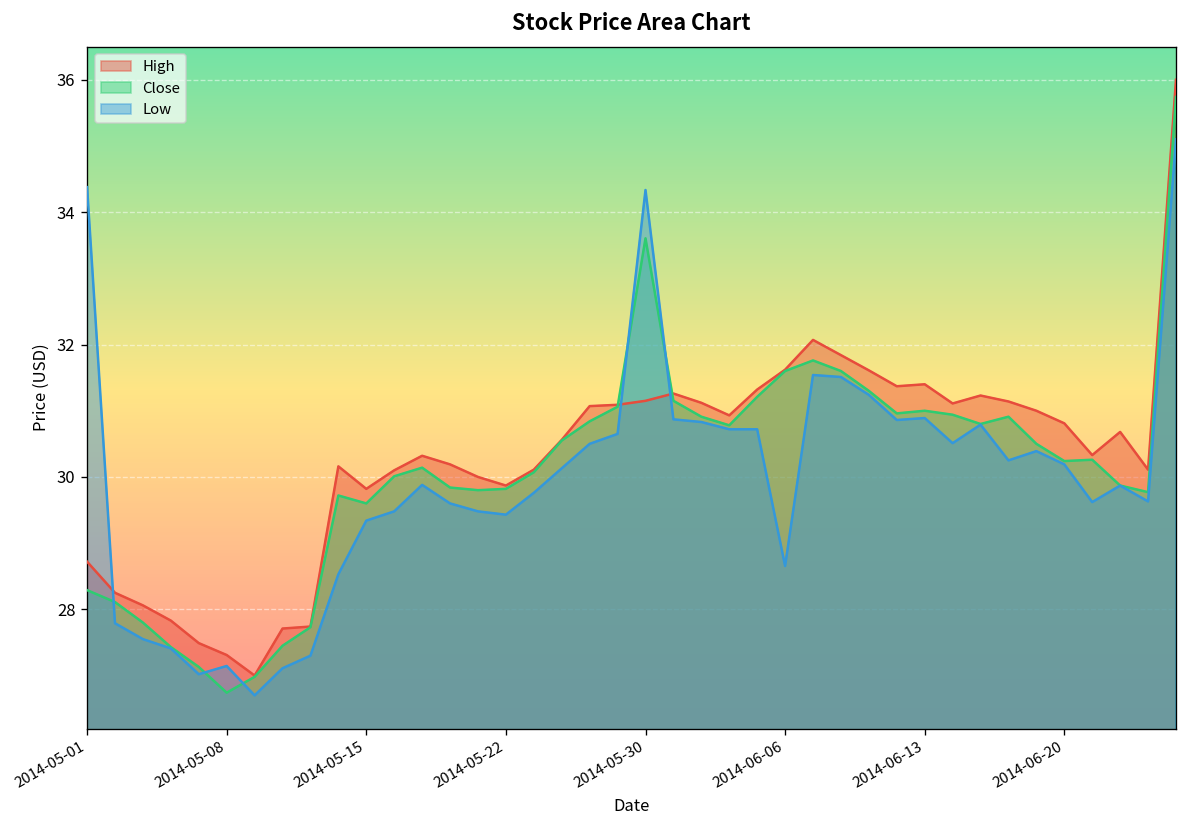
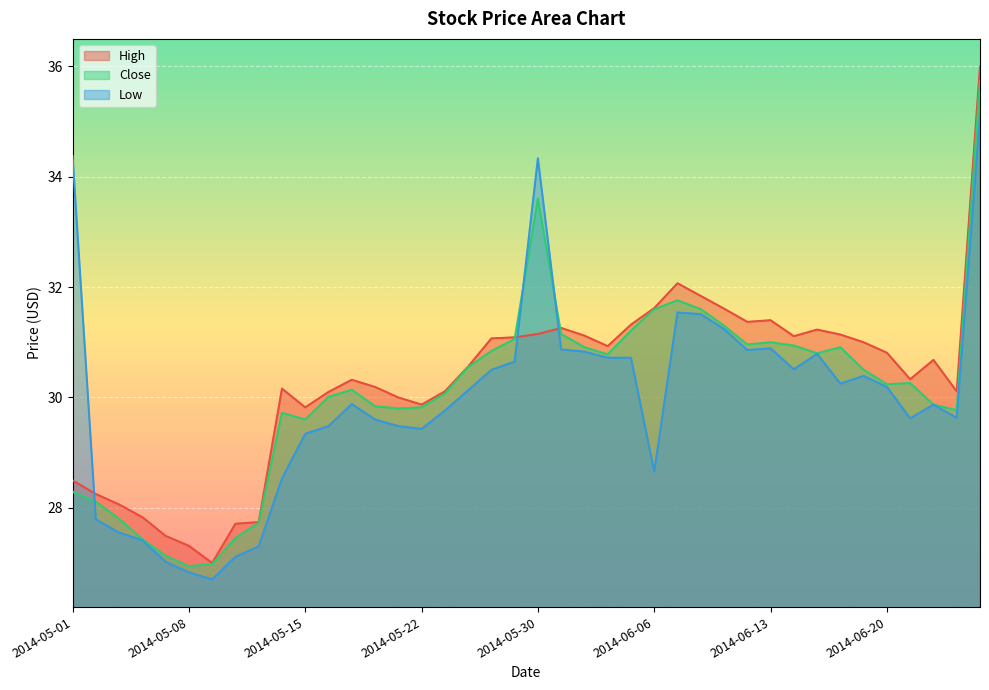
High, 2014-05-01: 28.7 -> 28.5
Close, 2014-05-08: 26.7 -> 26.9
Low, 2014-05-08: 27.1 -> 26.8
